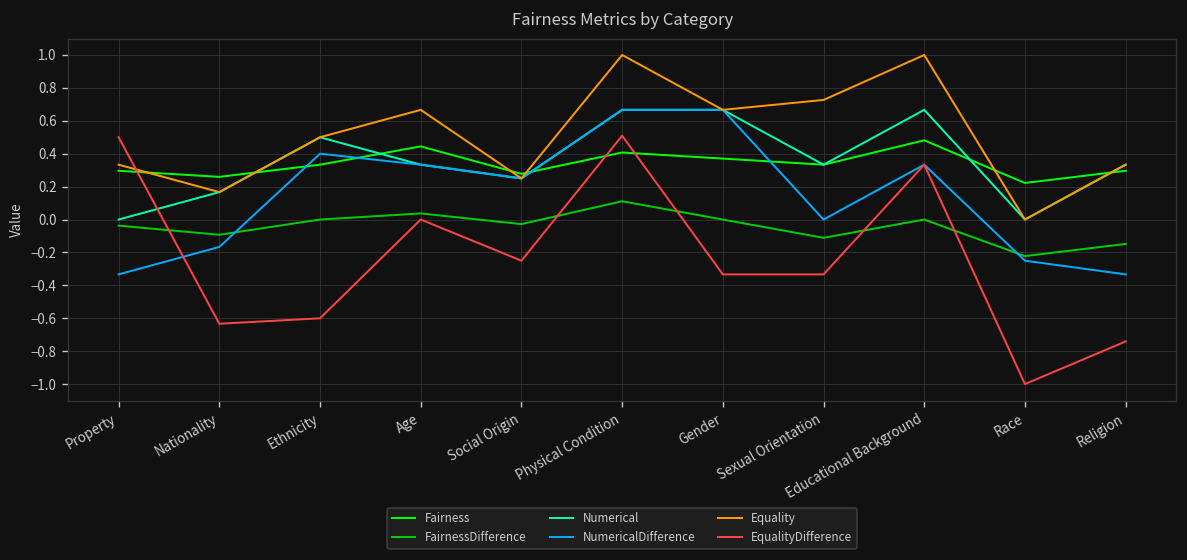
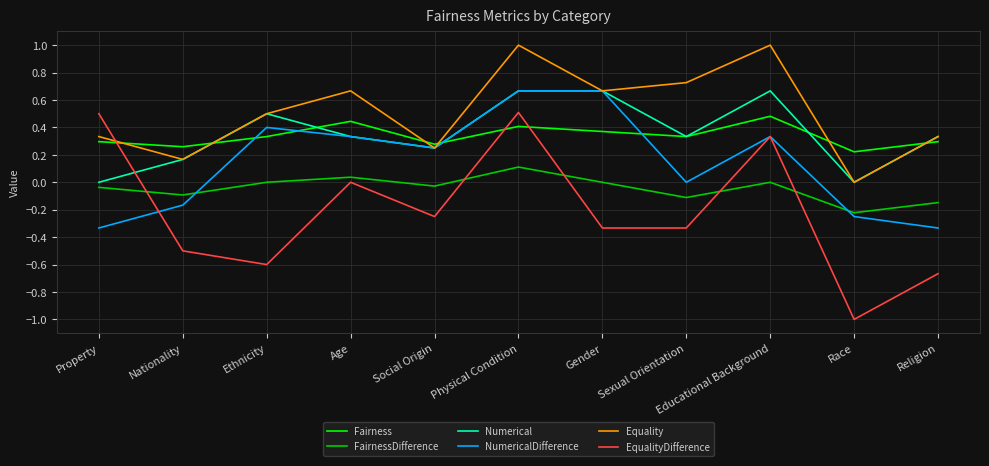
EqualityDifference, Nationality: -0.63 -> -0.50
EqualityDifference, Religion: -0.74 -> -0.67
